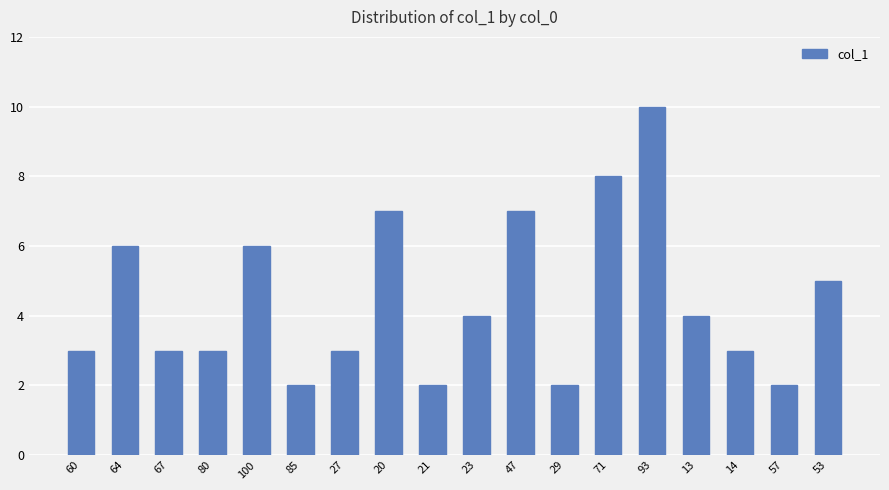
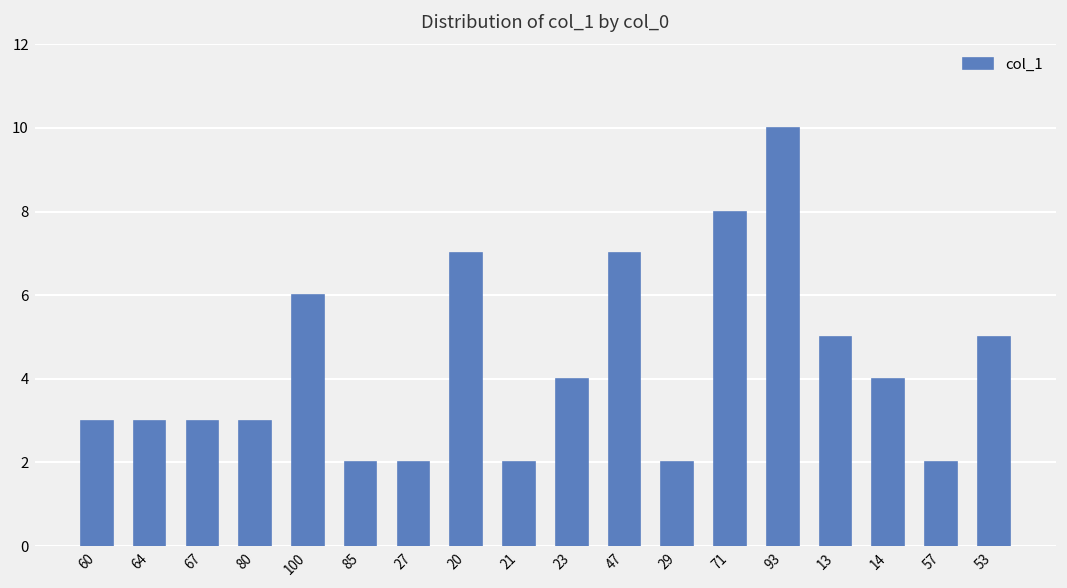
64: 6 -> 3
27: 3 -> 2
13: 4 -> 5
14: 3 -> 4
